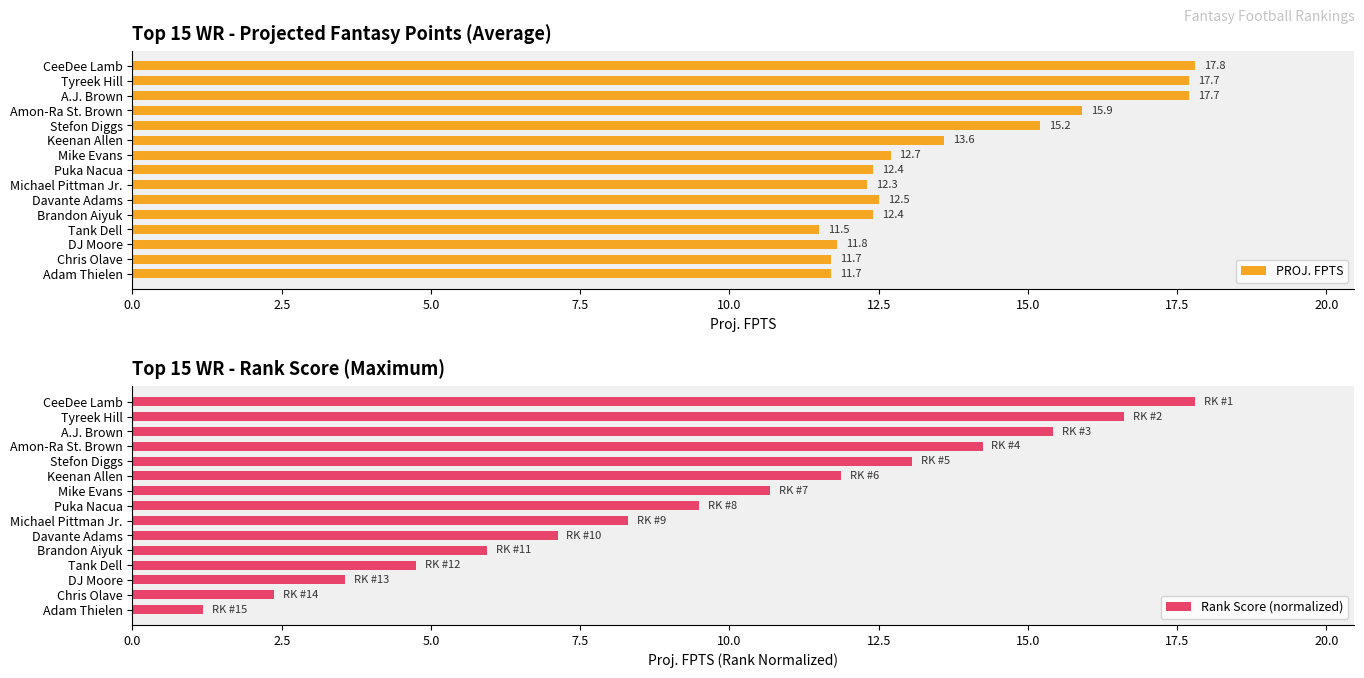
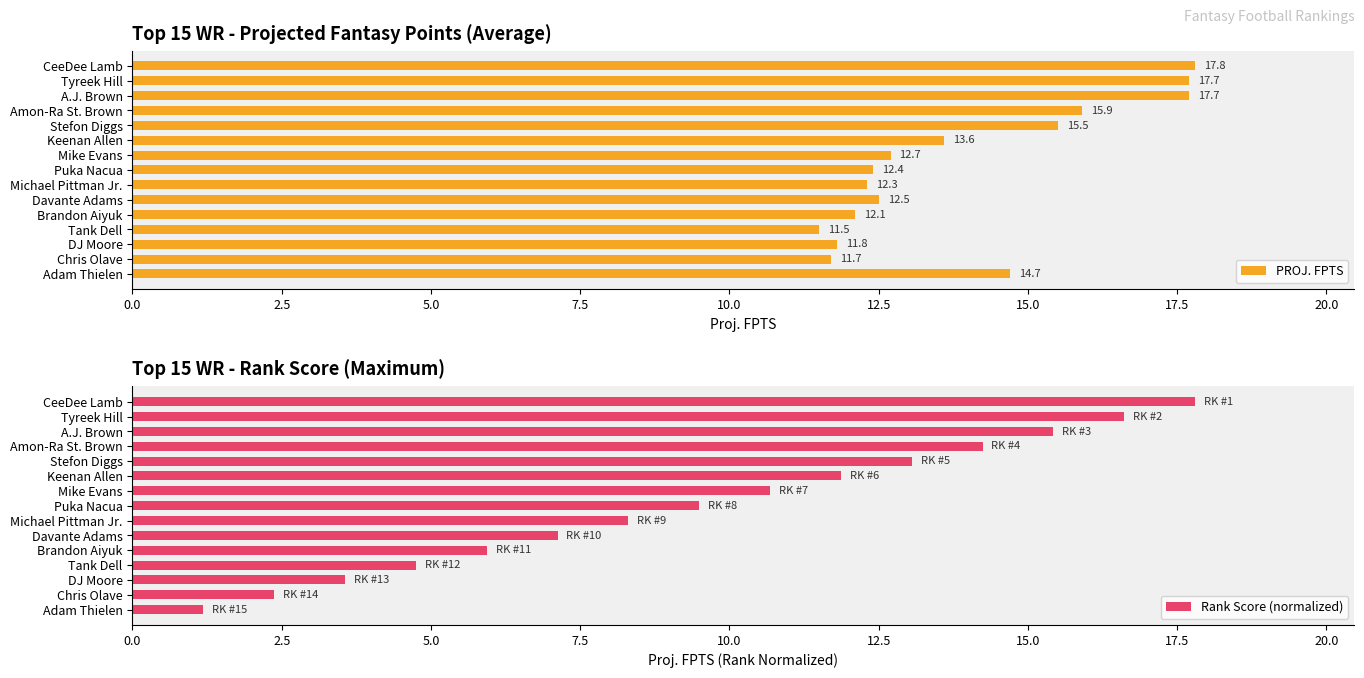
Top 15 WR - Projected Fantasy Points (Average), Stefon Diggs: 15.2 -> 15.5
Top 15 WR - Projected Fantasy Points (Average), Brandon Aiyuk: 12.4 -> 12.1
Top 15 WR - Projected Fantasy Points (Average), Adam Thielen: 11.7 -> 14.7
